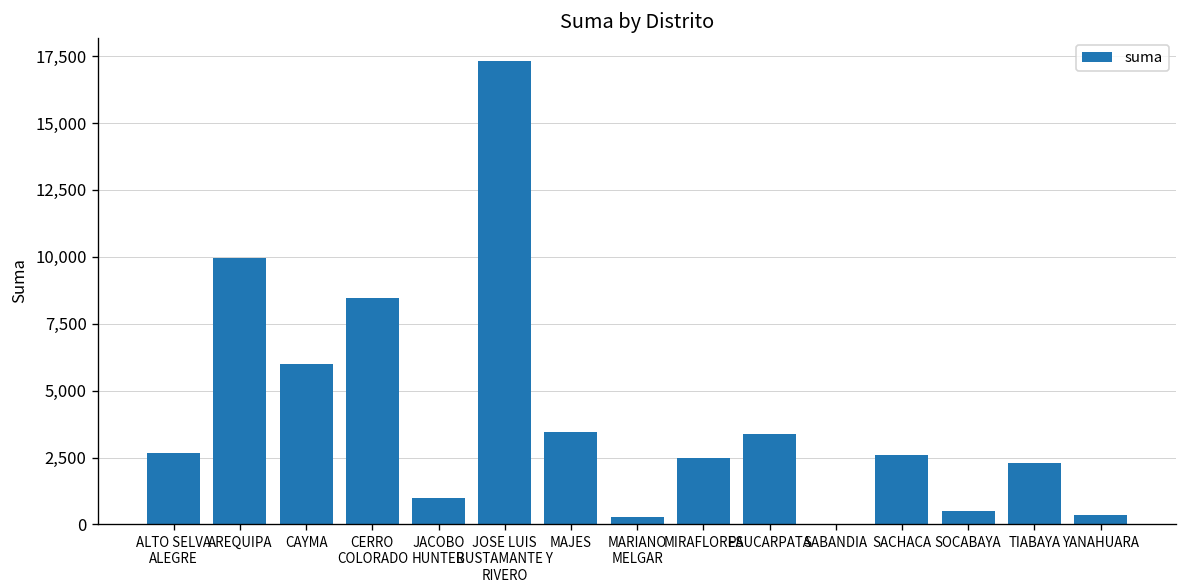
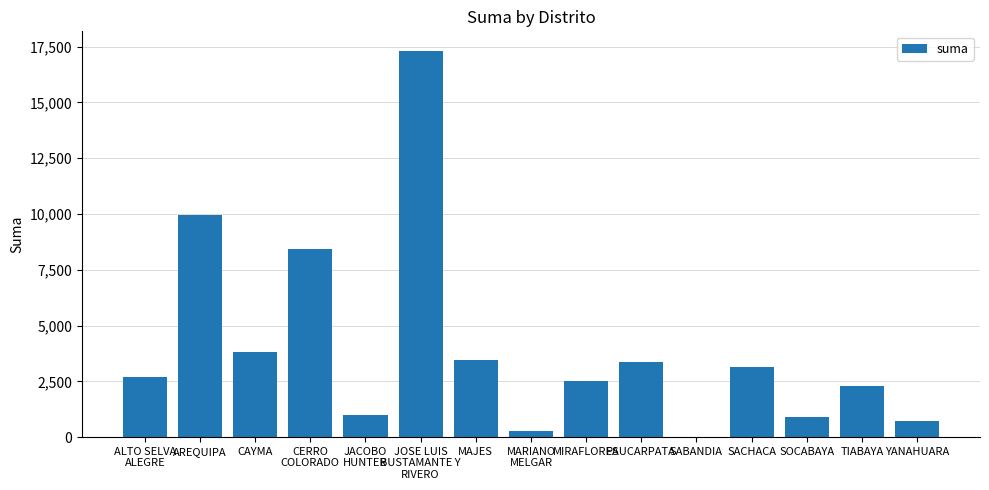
CAYMA: 6,000 -> 3,800
SACHACA: 2,600 -> 3,100
SOCABAYA: 500 -> 900
YANAHUARA: 300 -> 700
